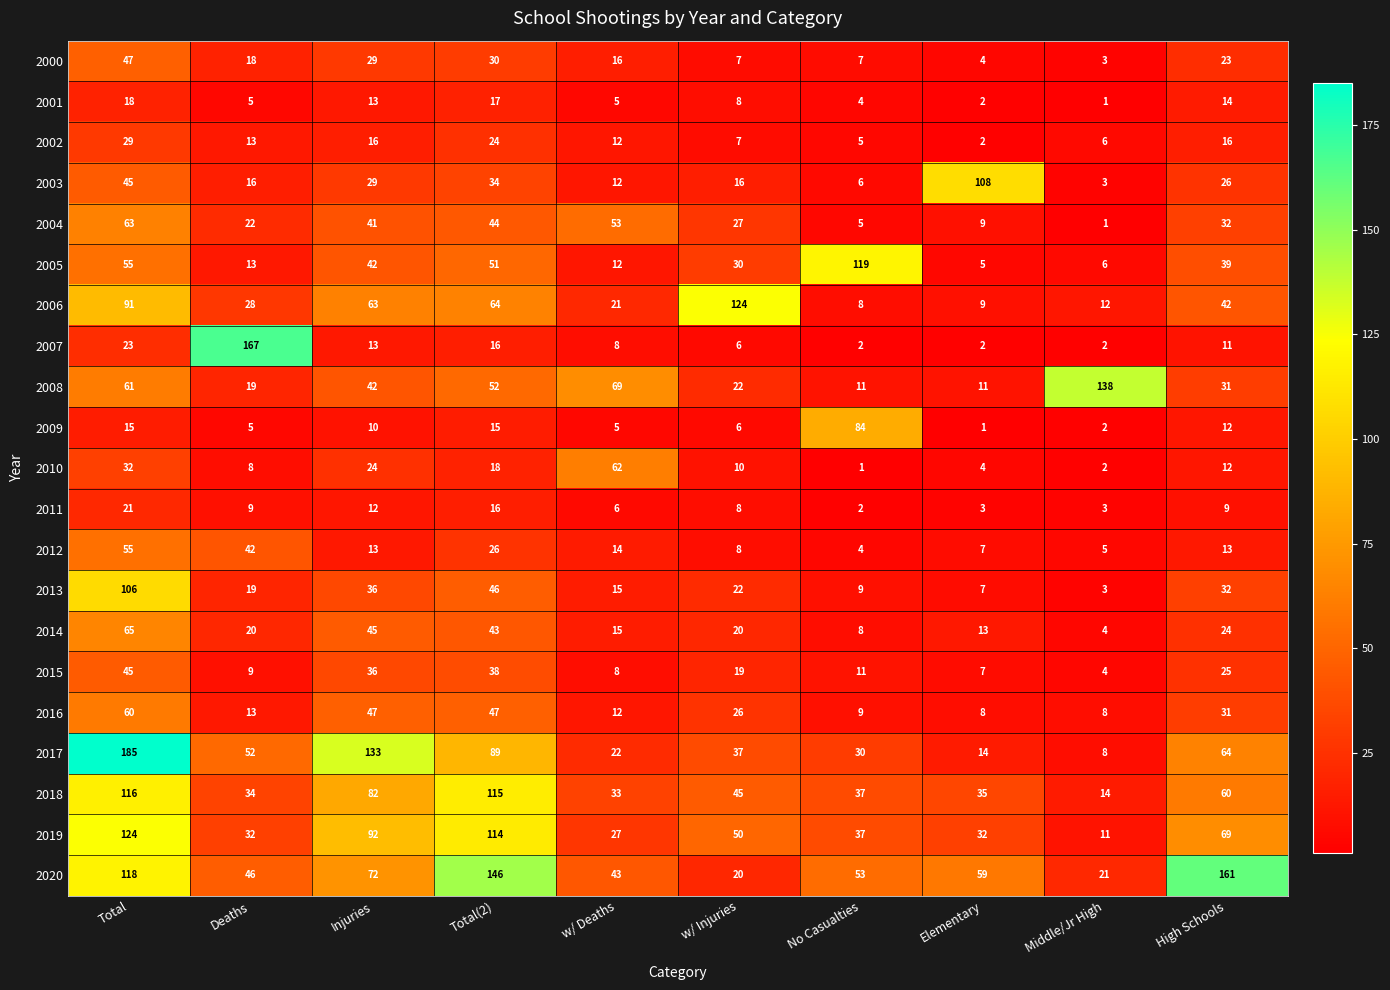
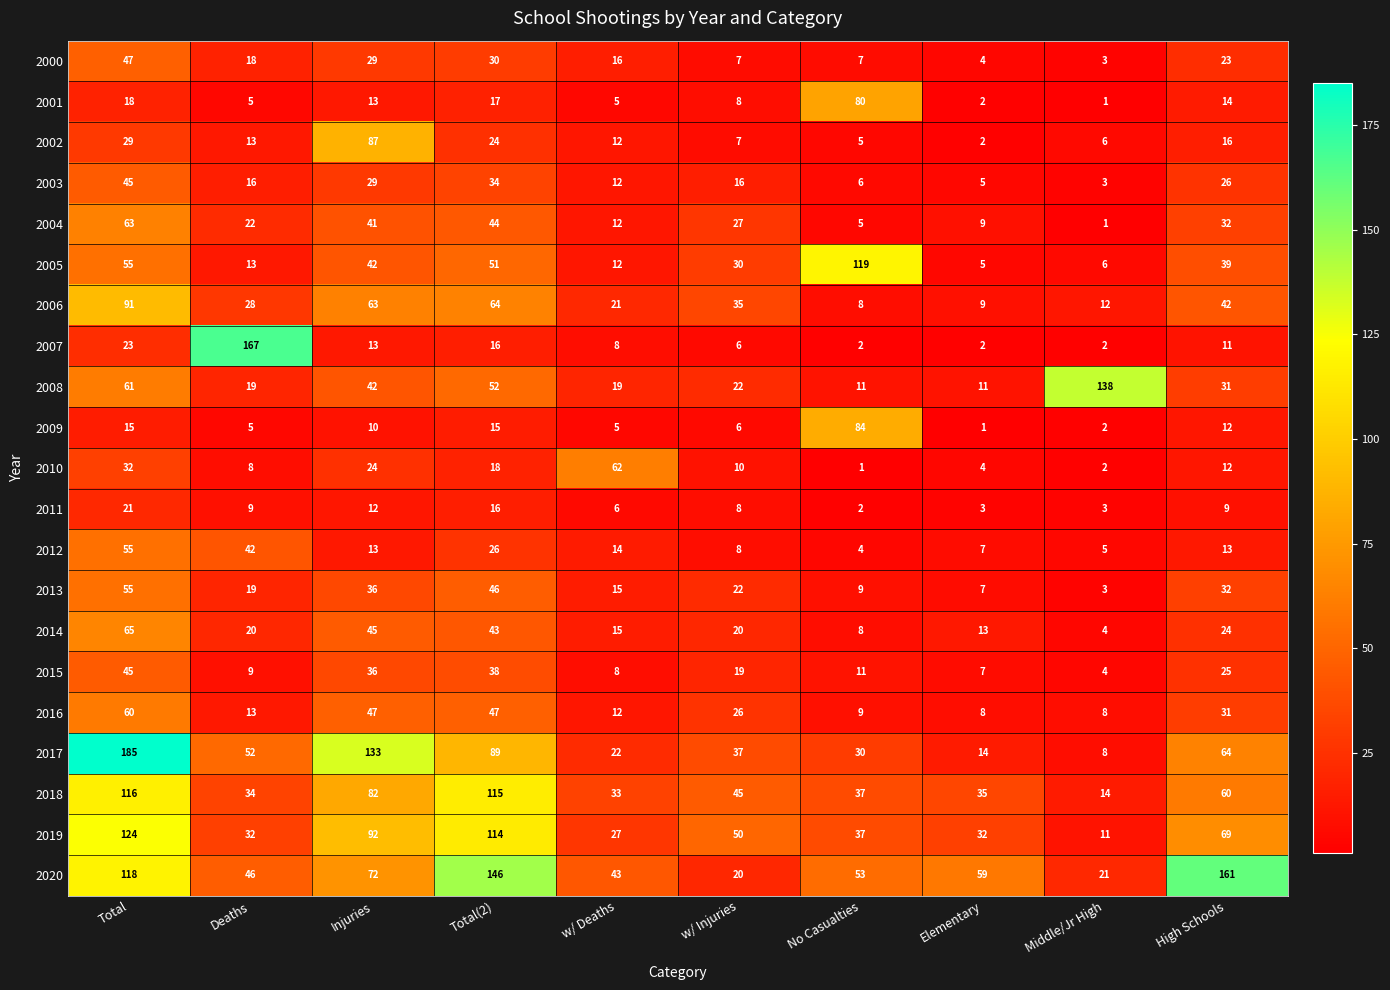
2001, No Casualties: 4 -> 80
2002, Injuries: 16 -> 87
2003, Elementary: 108 -> 5
2004, w/ Deaths: 53 -> 12
2006, w/ Injuries: 124 -> 35
2008, w/ Deaths: 69 -> 19
2013, Total: 106 -> 55
